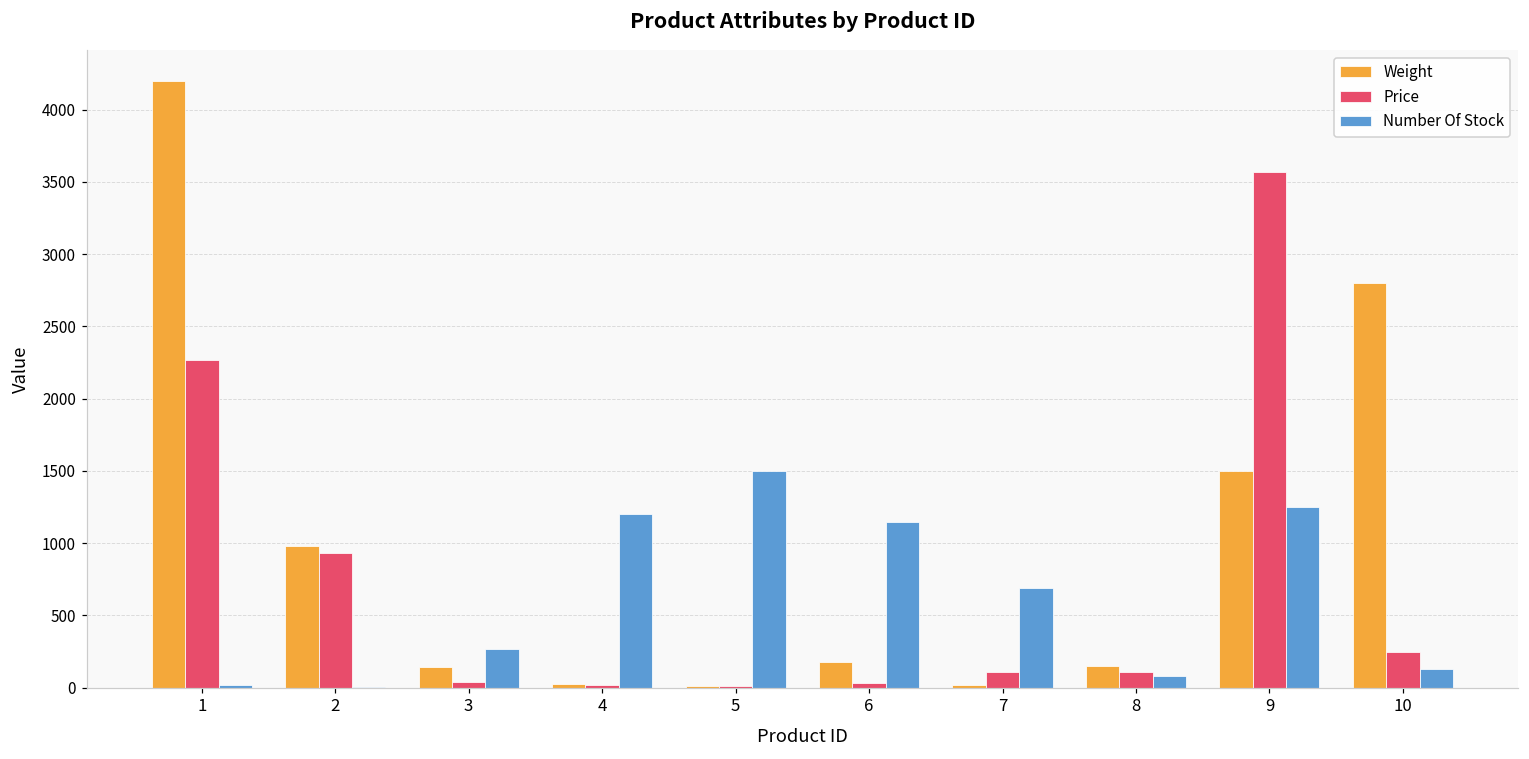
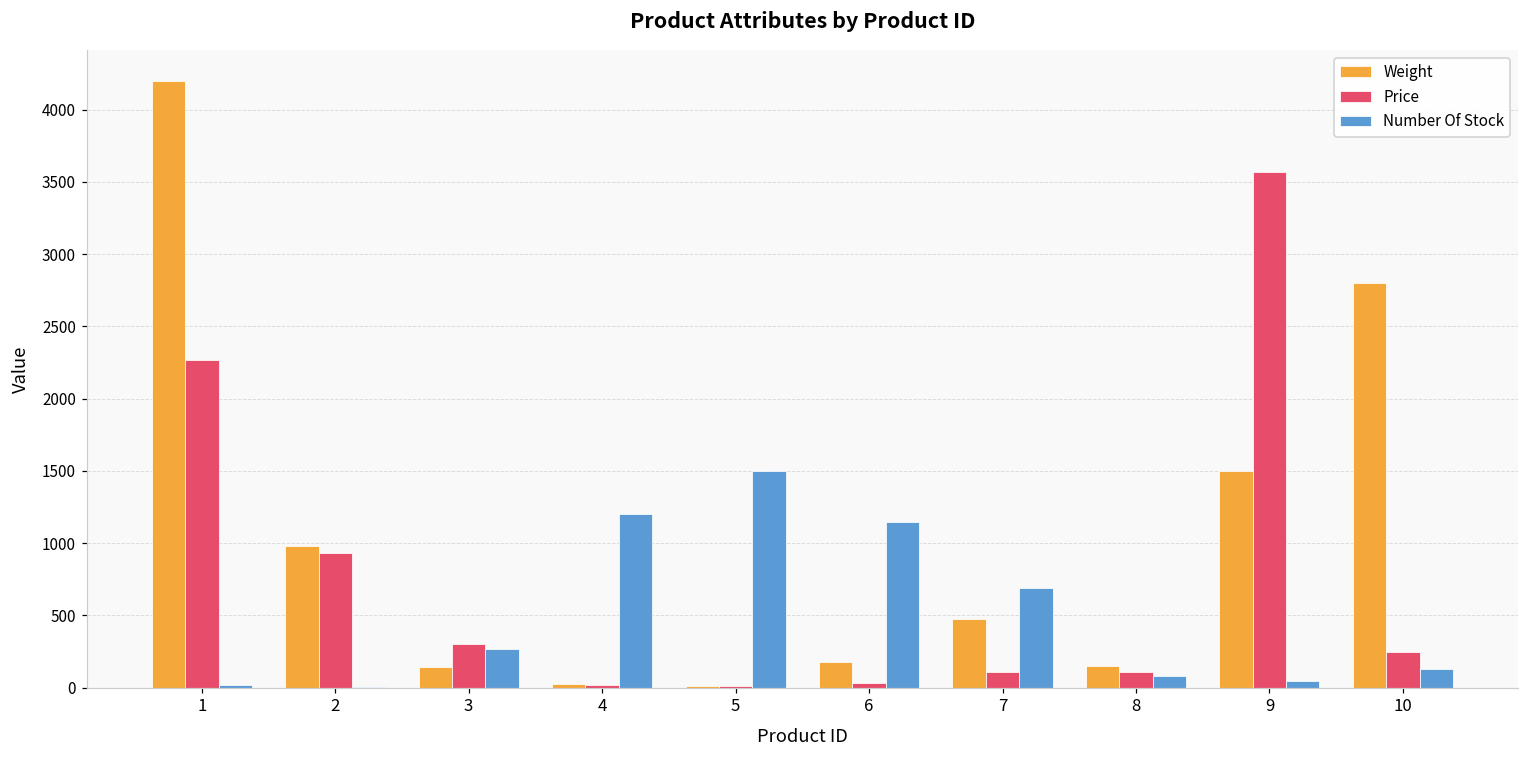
Price, 3: 40 -> 310
Weight, 7: 20 -> 480
Number Of Stock, 9: 1250 -> 50
